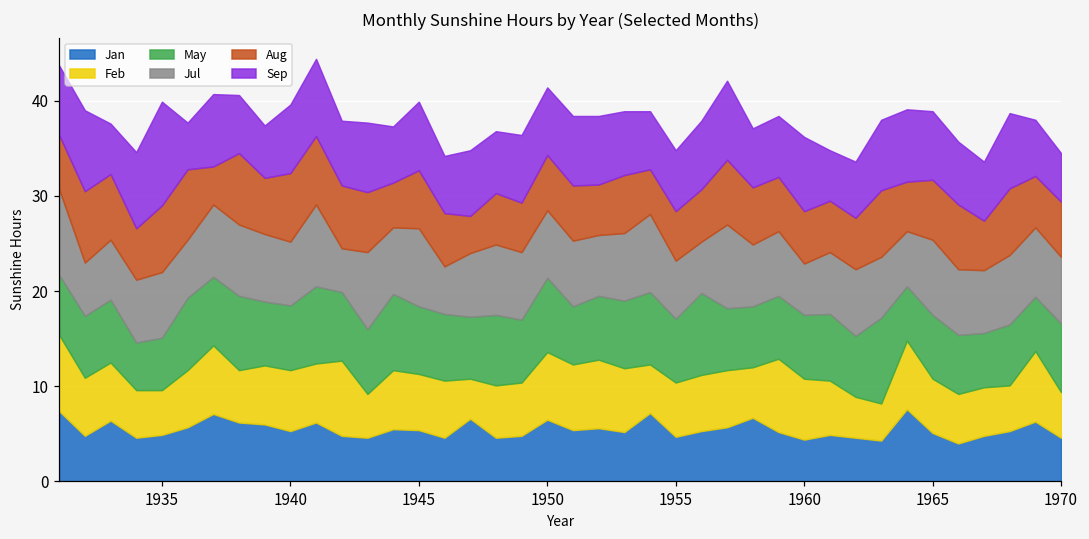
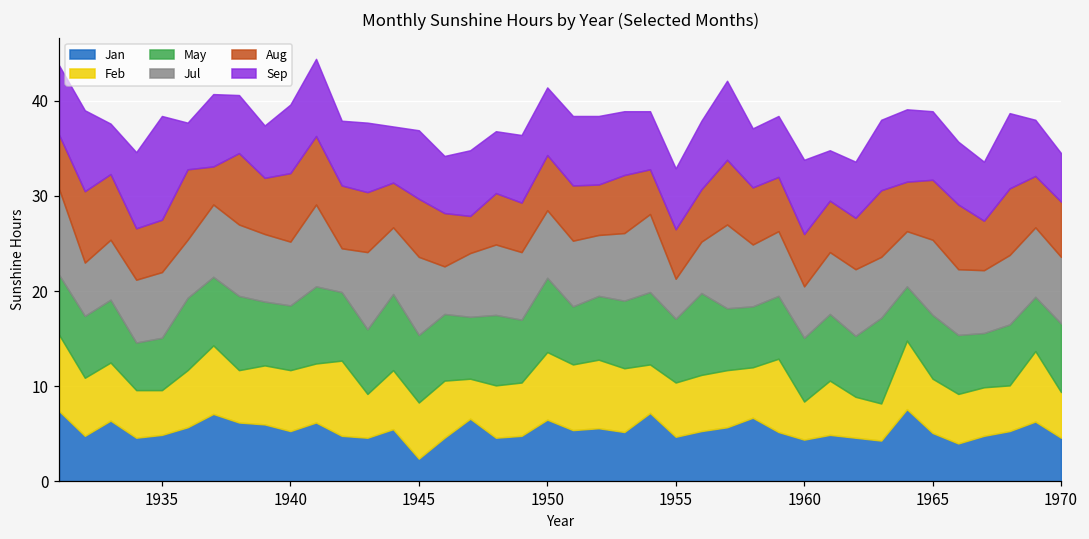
Aug, 1935: 7 -> 6
Jan, 1945: 5 -> 2
Jul, 1955: 6 -> 4
Feb, 1960: 6 -> 4
